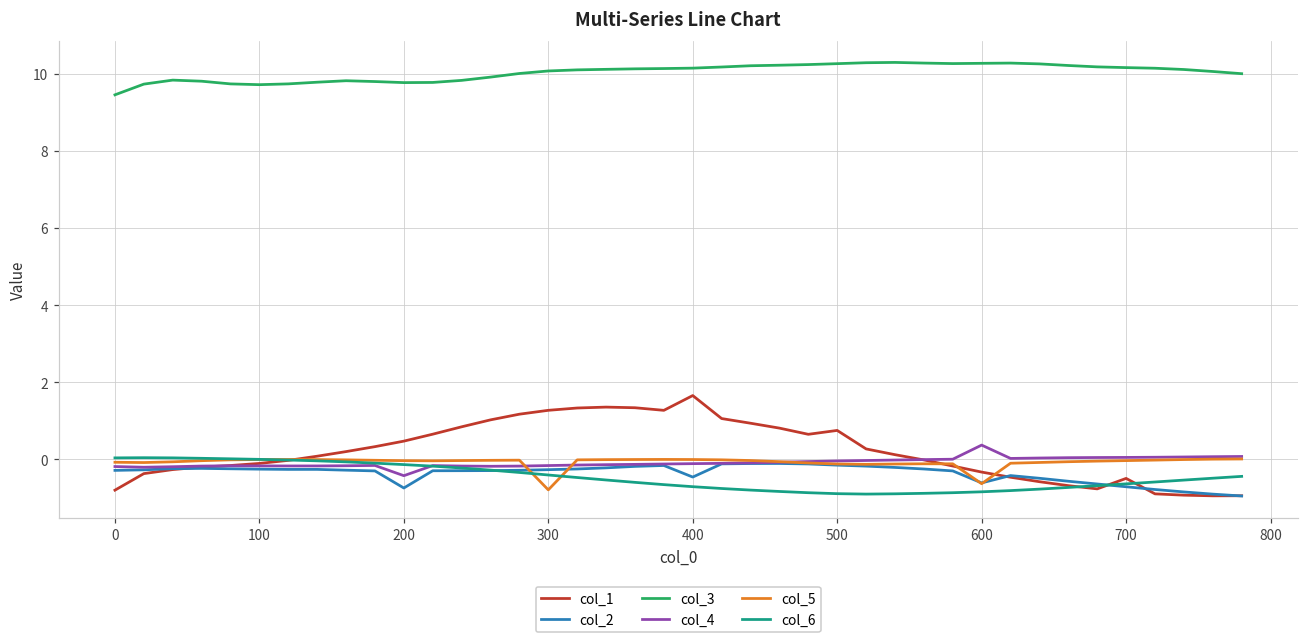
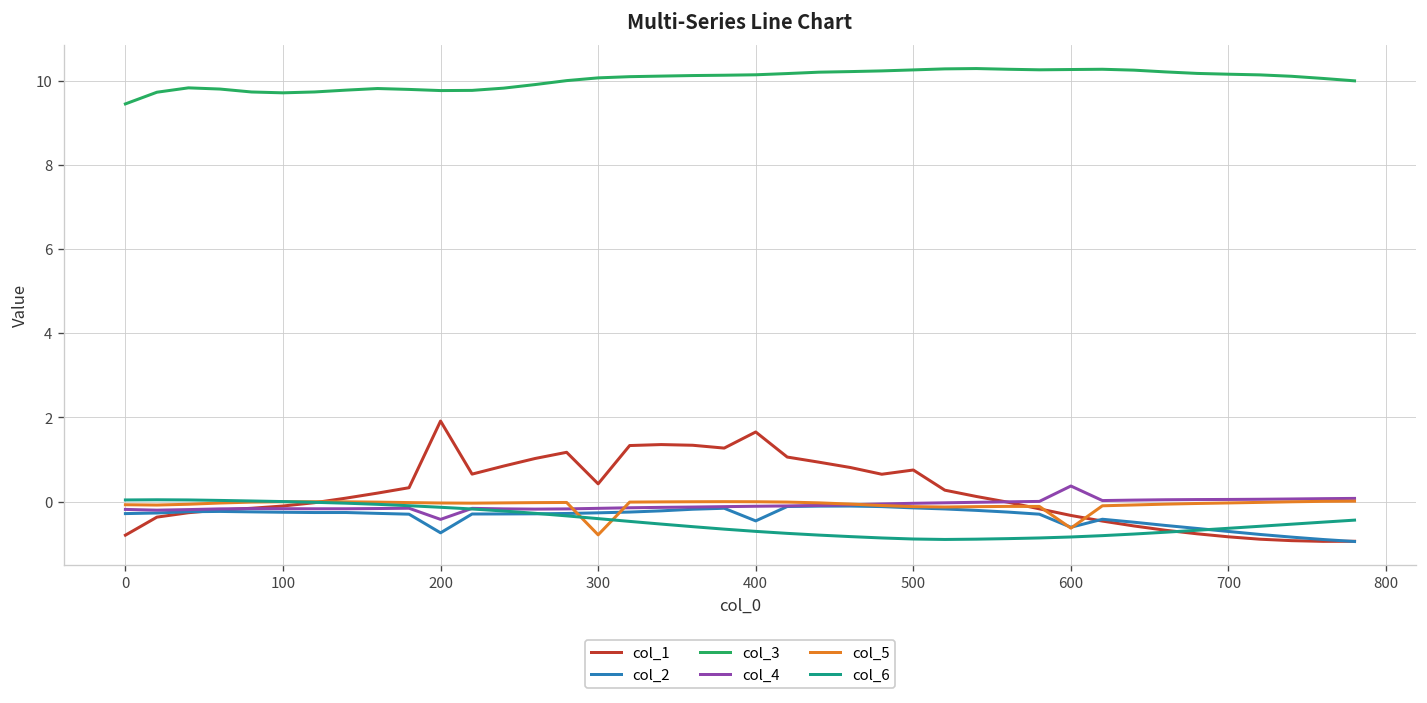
col_1, 200: 0.5 -> 1.9
col_1, 300: 1.3 -> 0.4
col_1, 700: -0.5 -> -0.8
